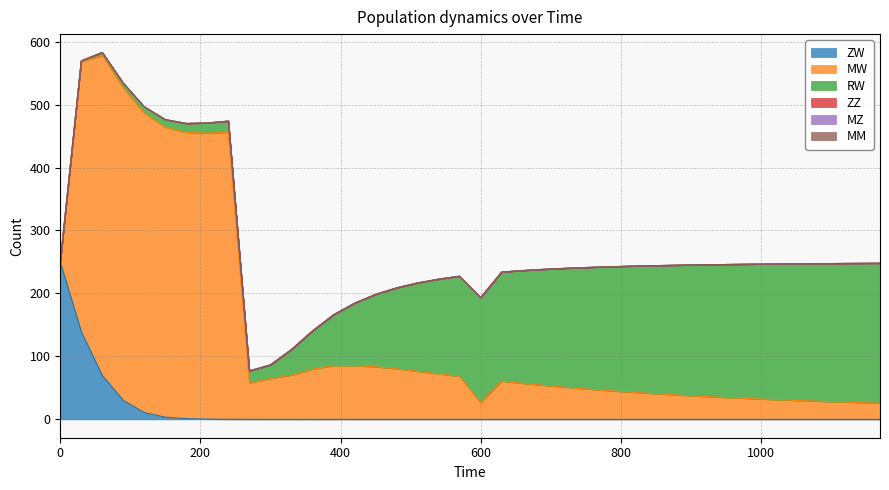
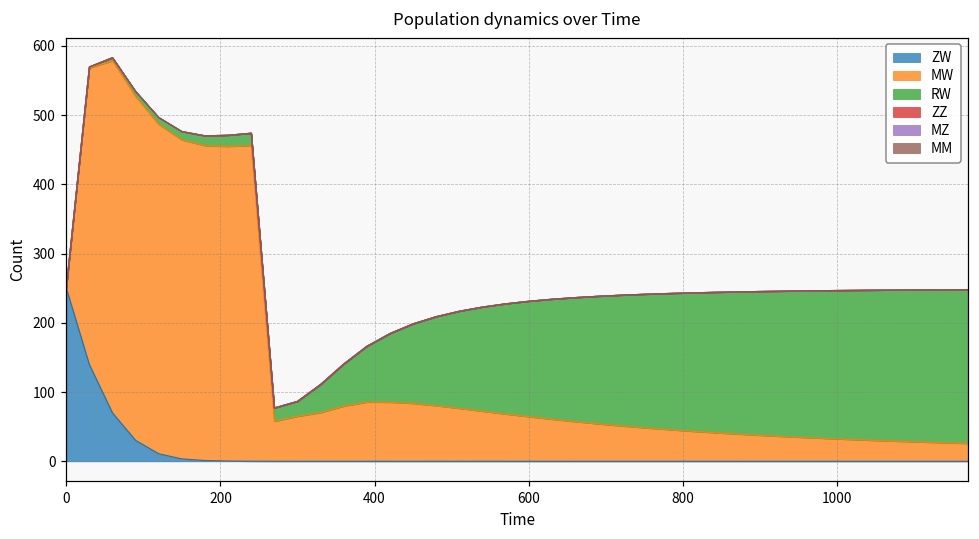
MW, 600: 30 -> 60
